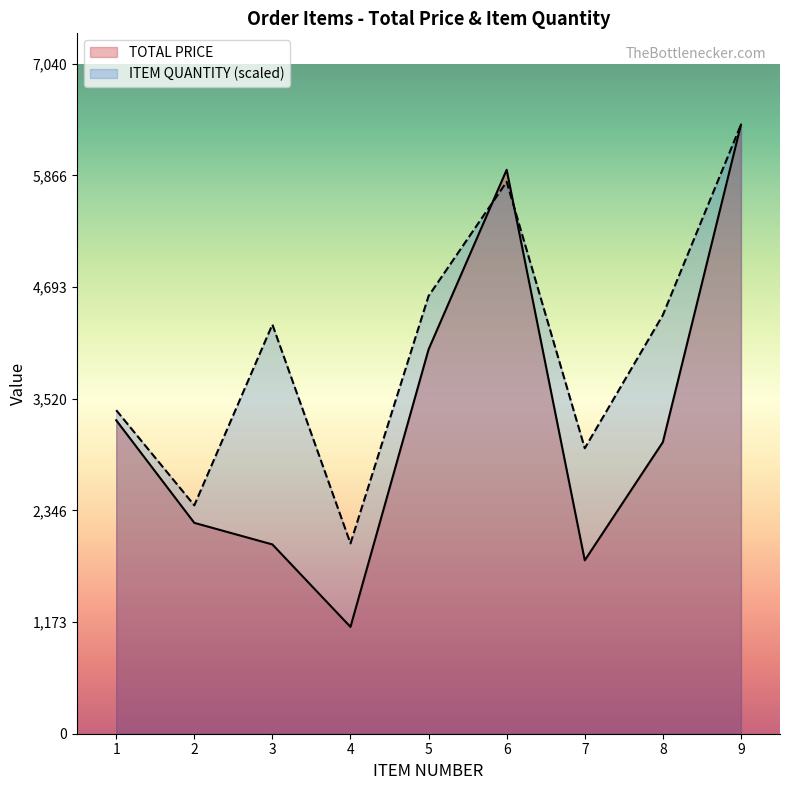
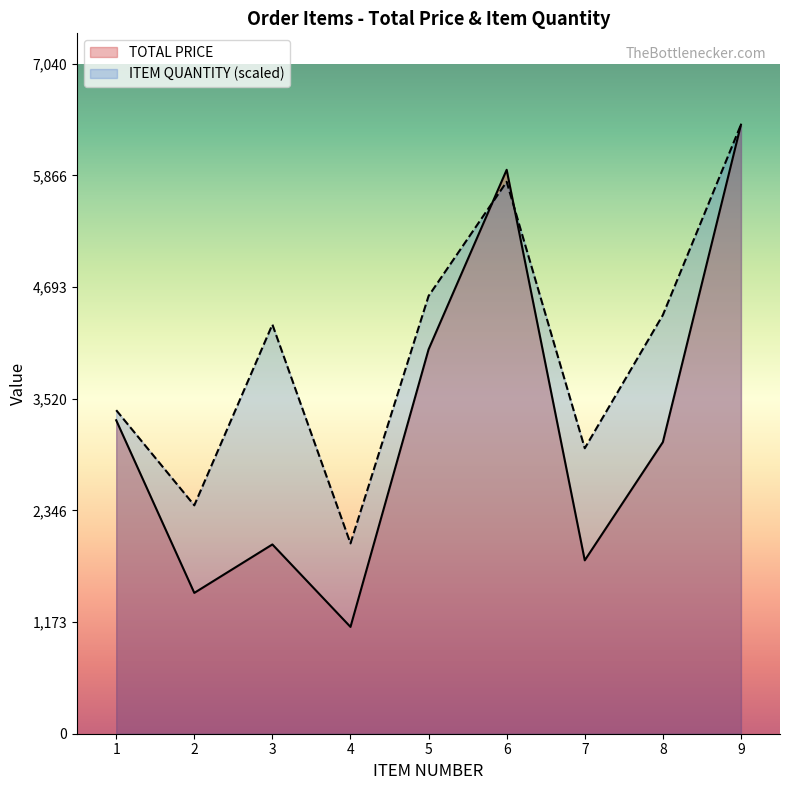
TOTAL PRICE, 2: 2,200 -> 1,500
